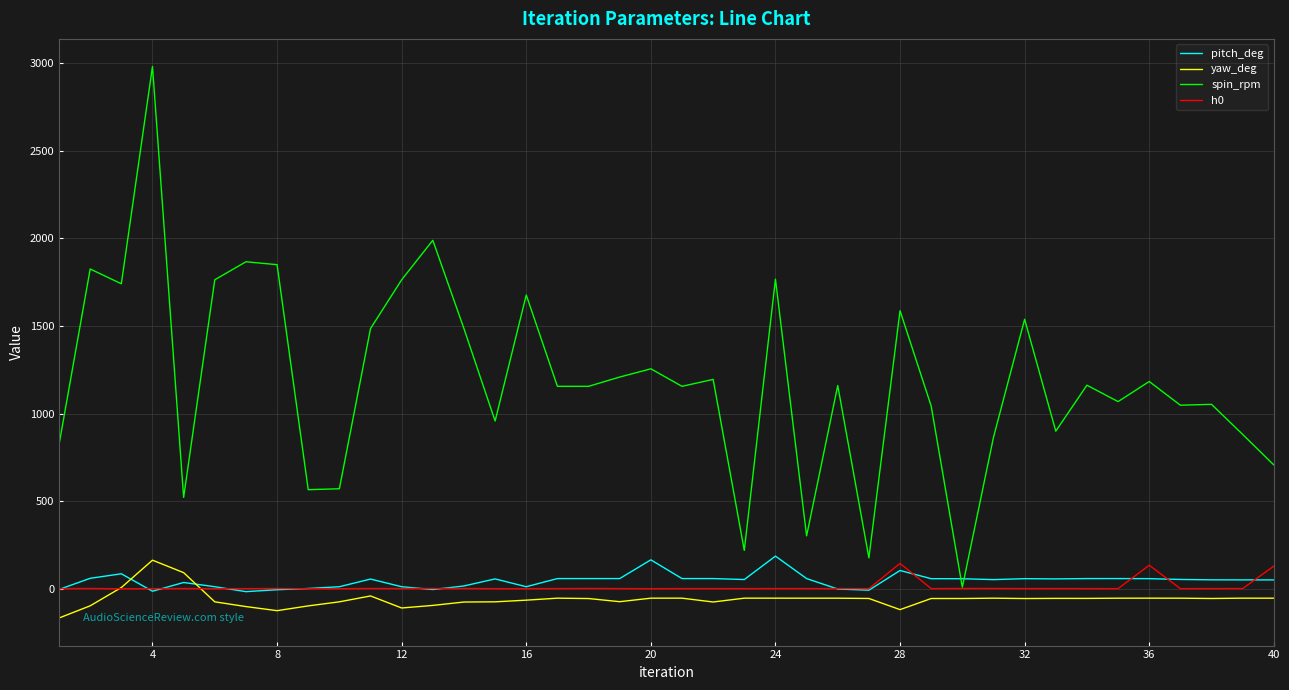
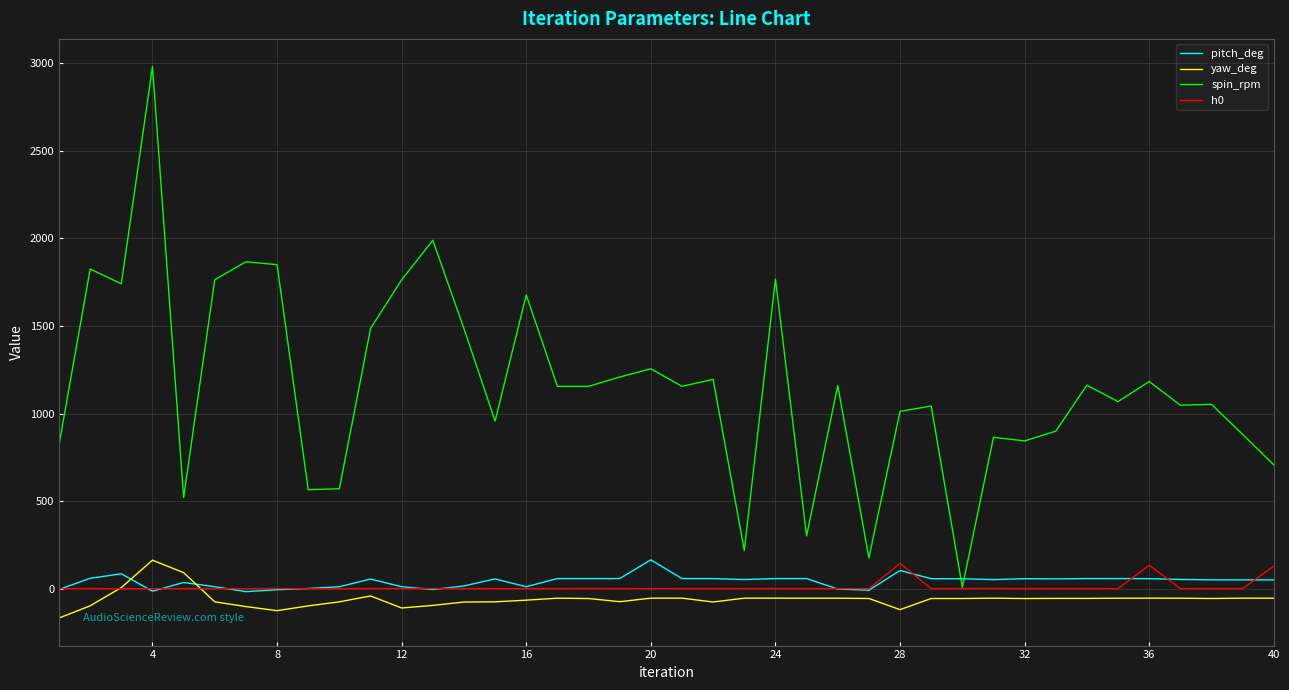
pitch_deg, 24: 190 -> 60
spin_rpm, 28: 1590 -> 1010
spin_rpm, 32: 1540 -> 840
